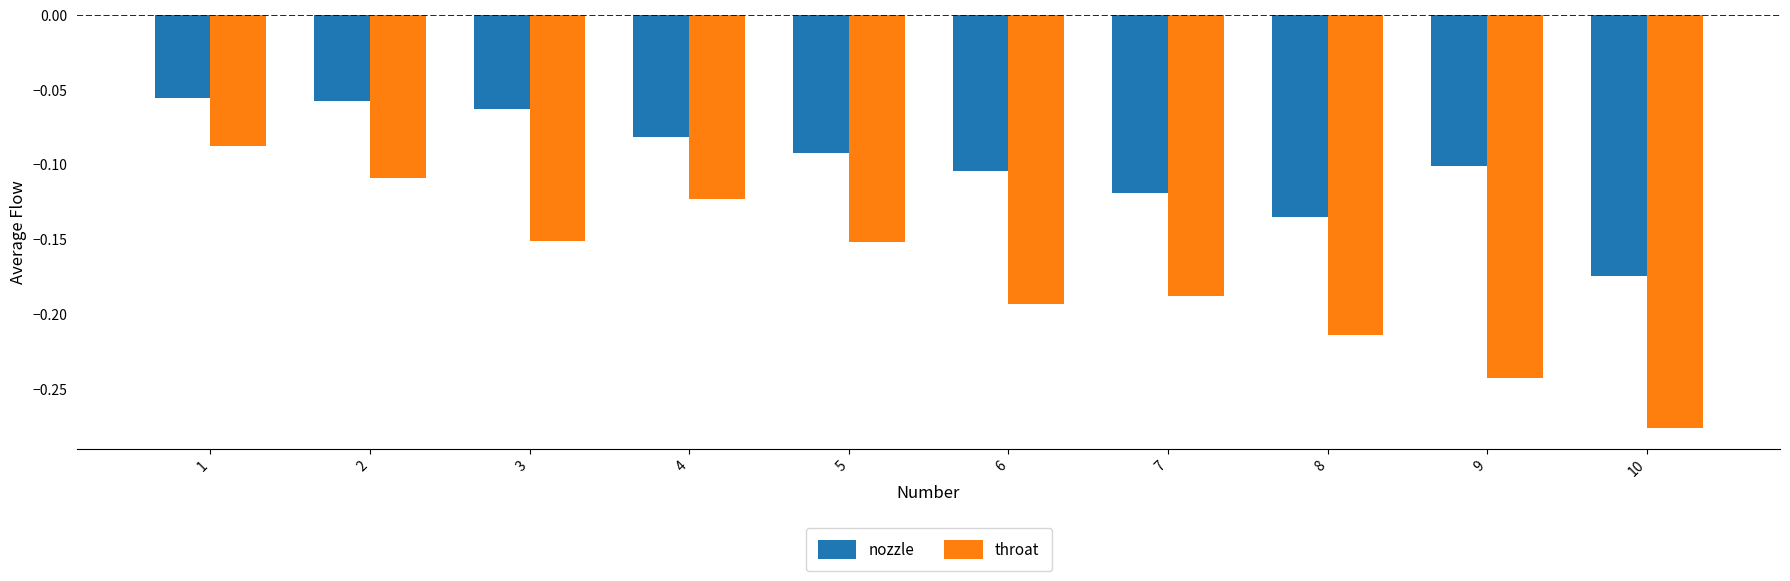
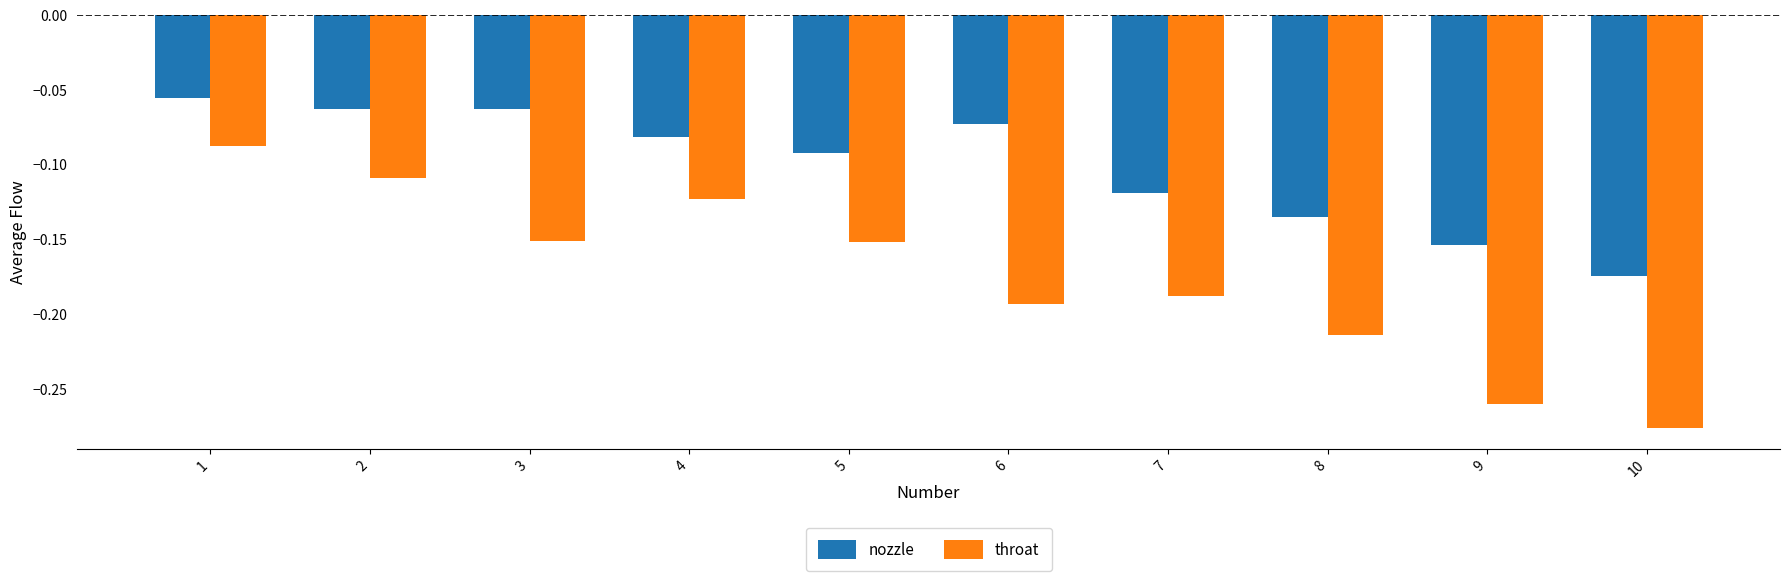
nozzle, 2: -0.057 -> -0.063
nozzle, 6: -0.105 -> -0.073
nozzle, 9: -0.101 -> -0.154
throat, 9: -0.243 -> -0.260
